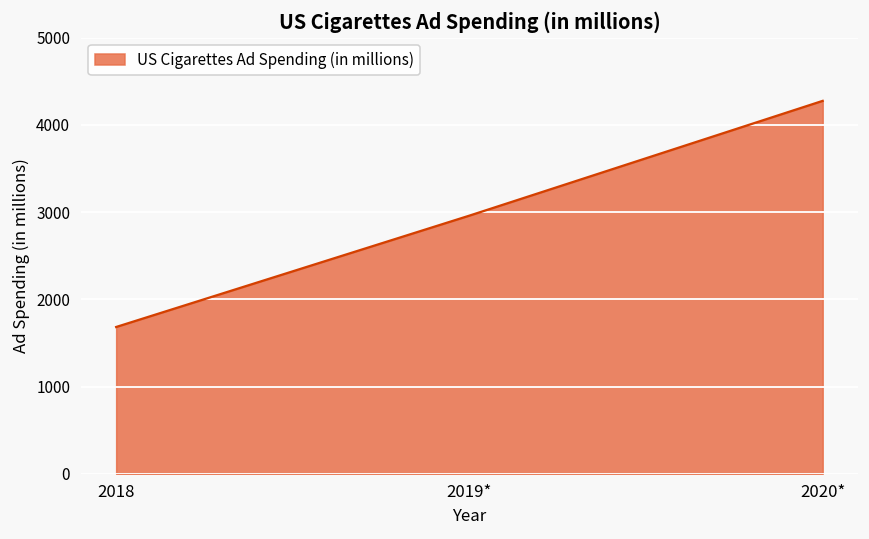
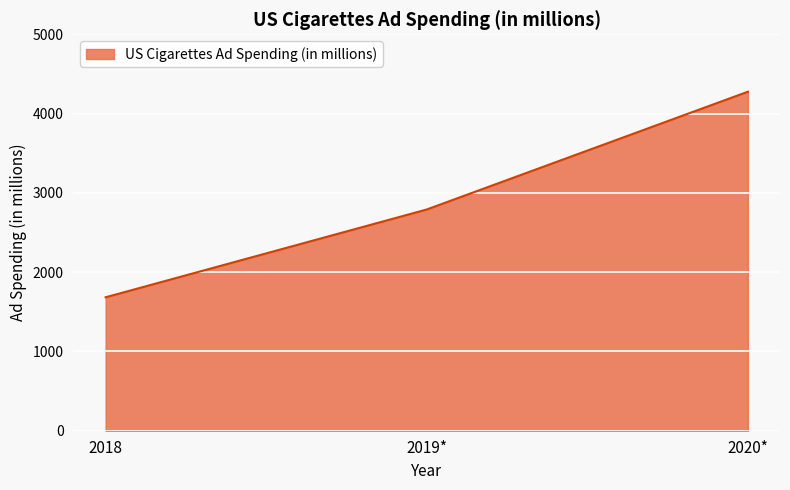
2019*: 3000 -> 2800
